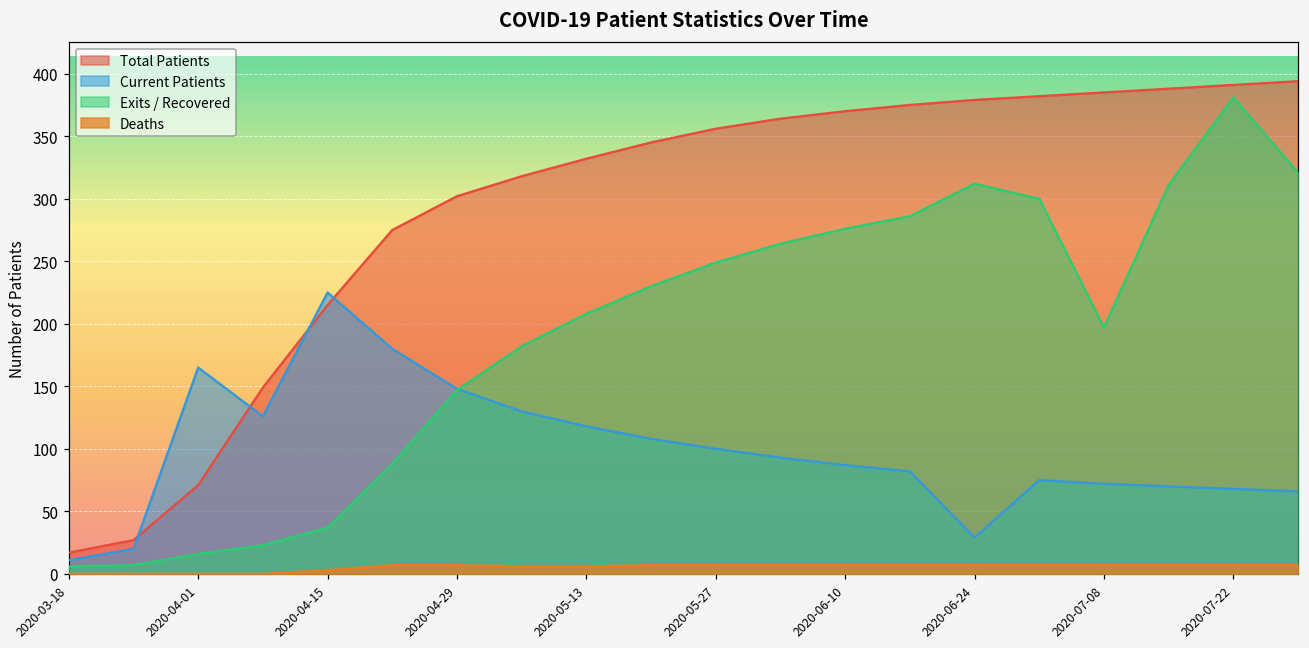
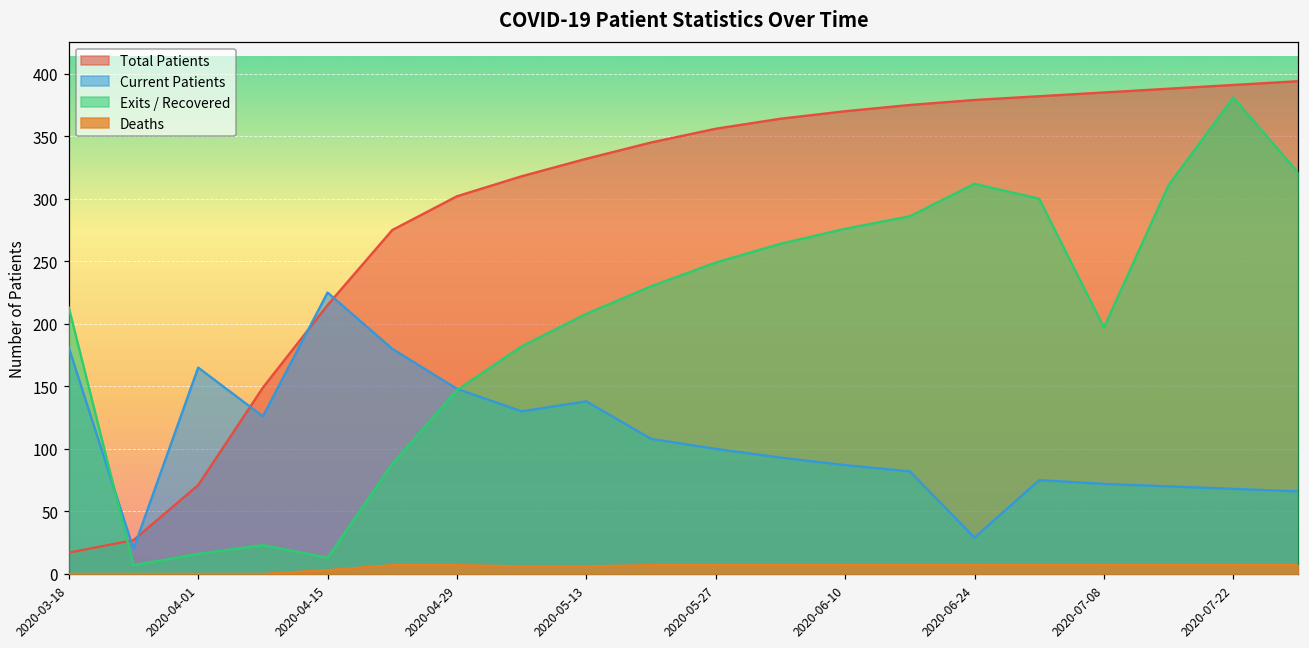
Current Patients, 2020-03-18: 11 -> 181
Exits / Recovered, 2020-03-18: 6 -> 213
Exits / Recovered, 2020-04-15: 37 -> 13
Current Patients, 2020-05-13: 118 -> 138
